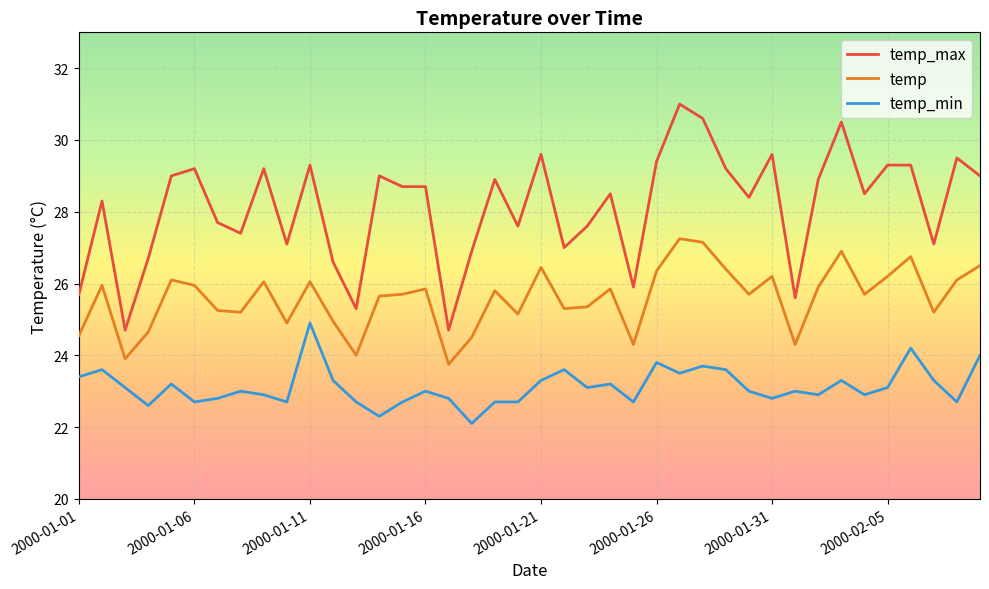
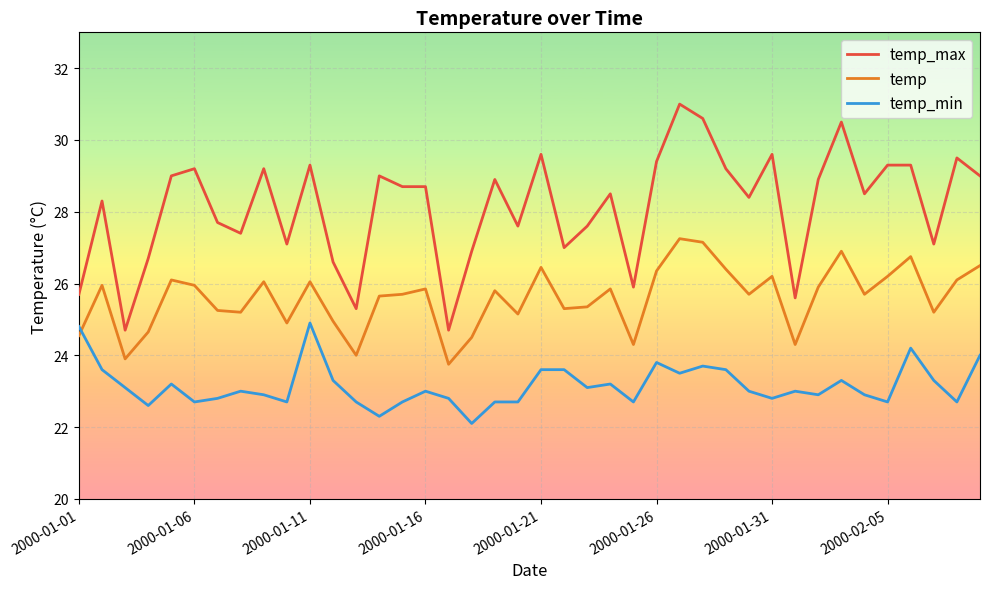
temp_min, 2000-01-01: 23.4 -> 24.8
temp_min, 2000-01-21: 23.3 -> 23.6
temp_min, 2000-02-05: 23.1 -> 22.7
